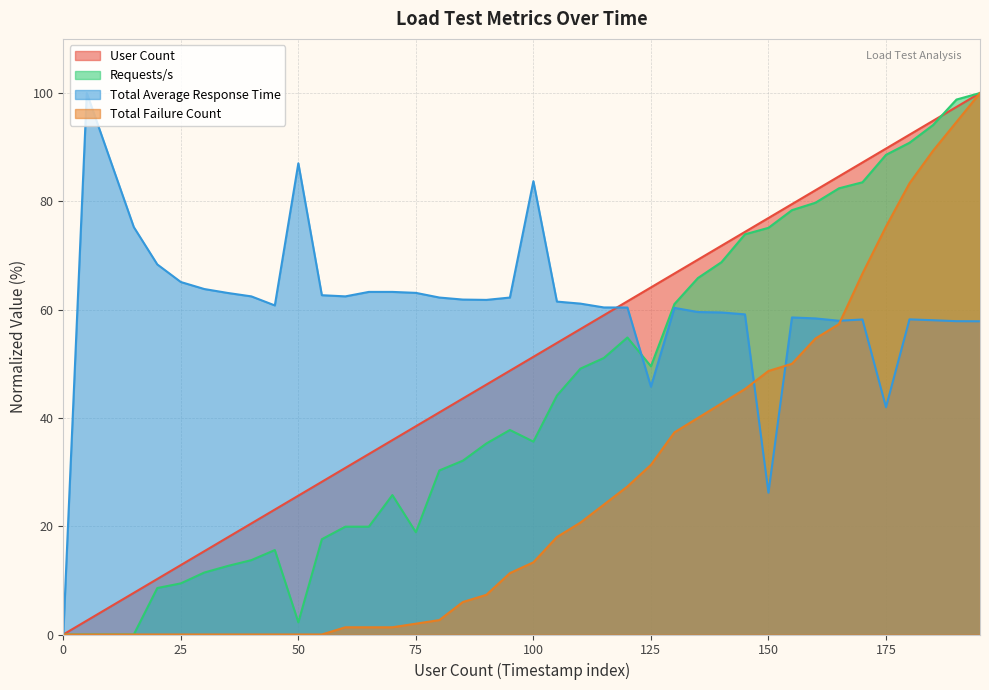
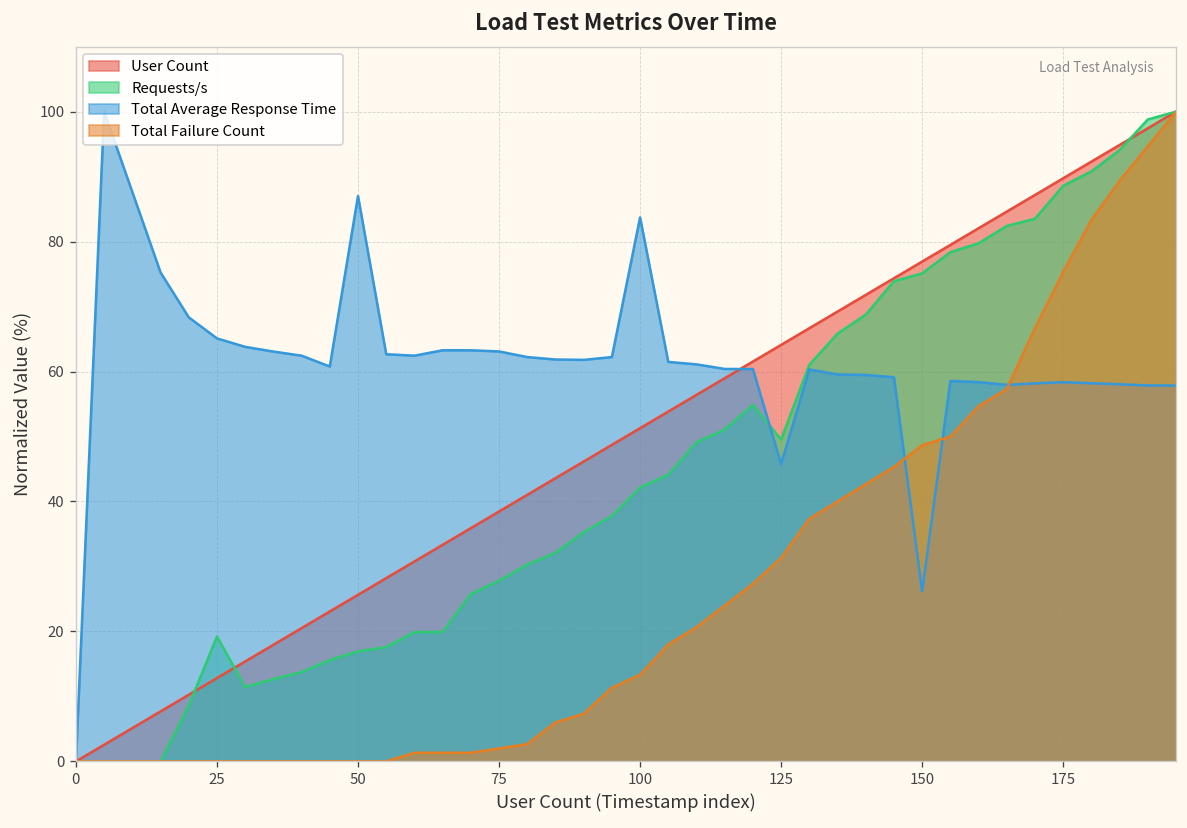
Requests/s, 25: 9 -> 19
Requests/s, 50: 2 -> 17
Requests/s, 75: 19 -> 28
Requests/s, 100: 36 -> 42
Total Average Response Time, 175: 42 -> 58
